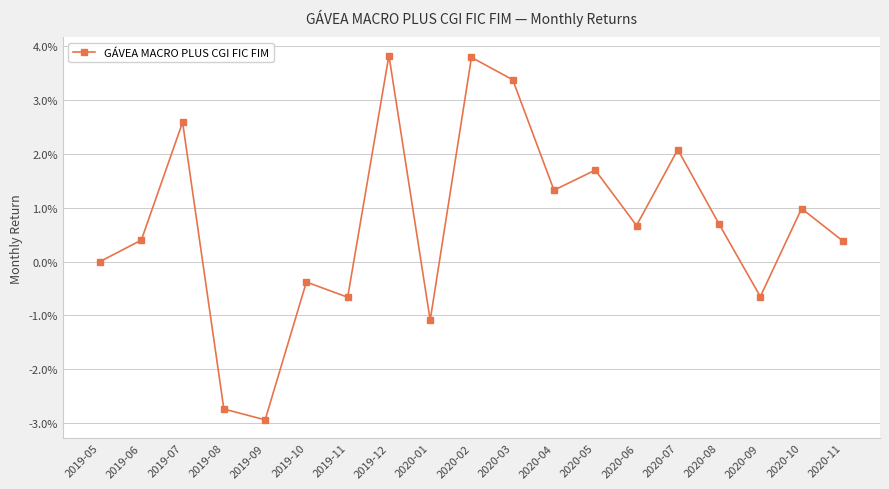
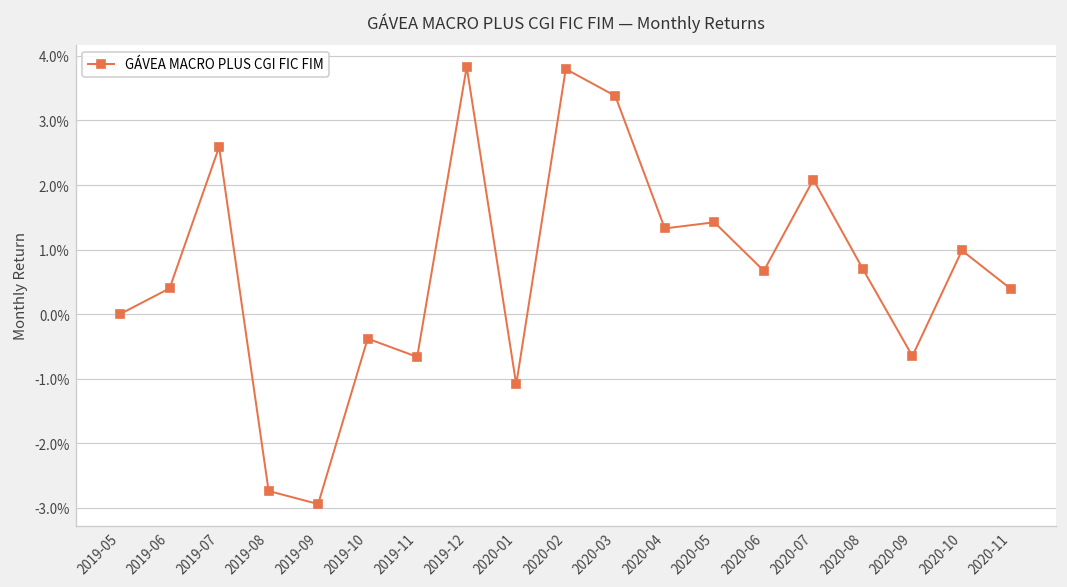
2020-05: 1.7% -> 1.4%
